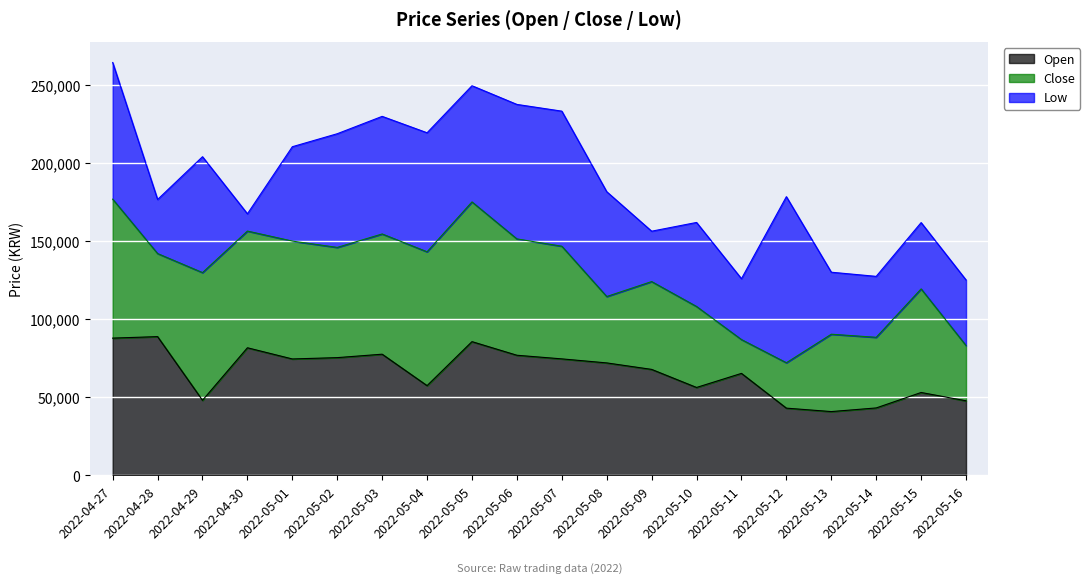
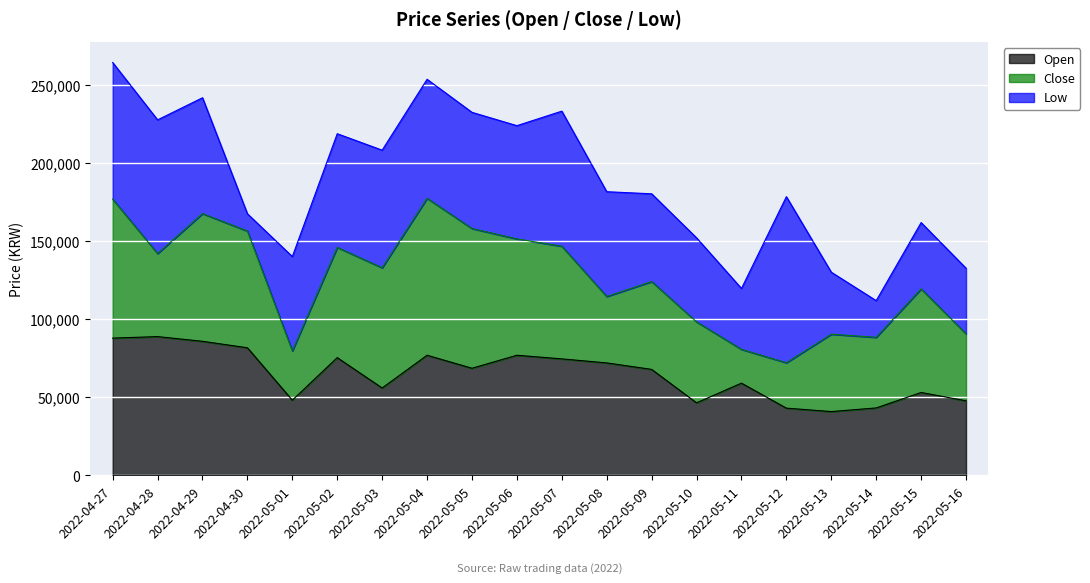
Low, 2022-04-28: 35,000 -> 86,000
Open, 2022-04-29: 48,000 -> 86,000
Open, 2022-05-01: 75,000 -> 48,000
Close, 2022-05-01: 75,000 -> 32,000
Open, 2022-05-03: 78,000 -> 56,000
Open, 2022-05-04: 58,000 -> 77,000
Close, 2022-05-04: 86,000 -> 100,000
Open, 2022-05-05: 86,000 -> 69,000
Low, 2022-05-06: 86,000 -> 73,000
Low, 2022-05-09: 32,000 -> 56,000
Open, 2022-05-10: 56,000 -> 47,000
Open, 2022-05-11: 65,000 -> 59,000
Low, 2022-05-14: 39,000 -> 23,000
Close, 2022-05-16: 35,000 -> 43,000
